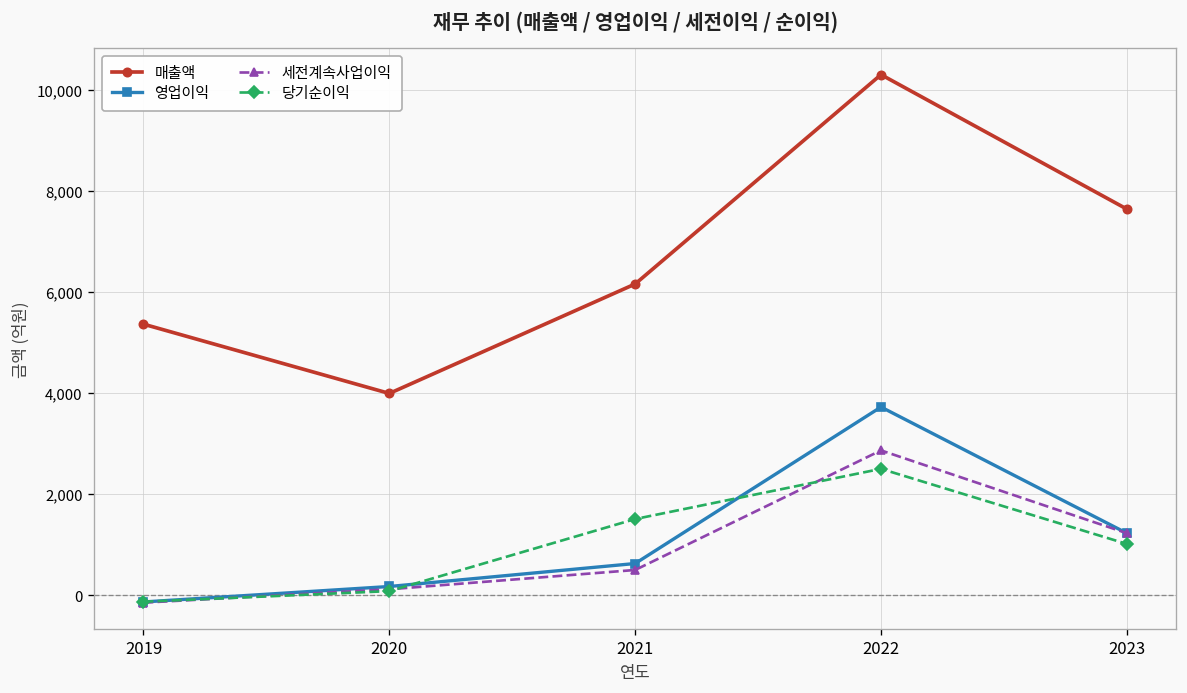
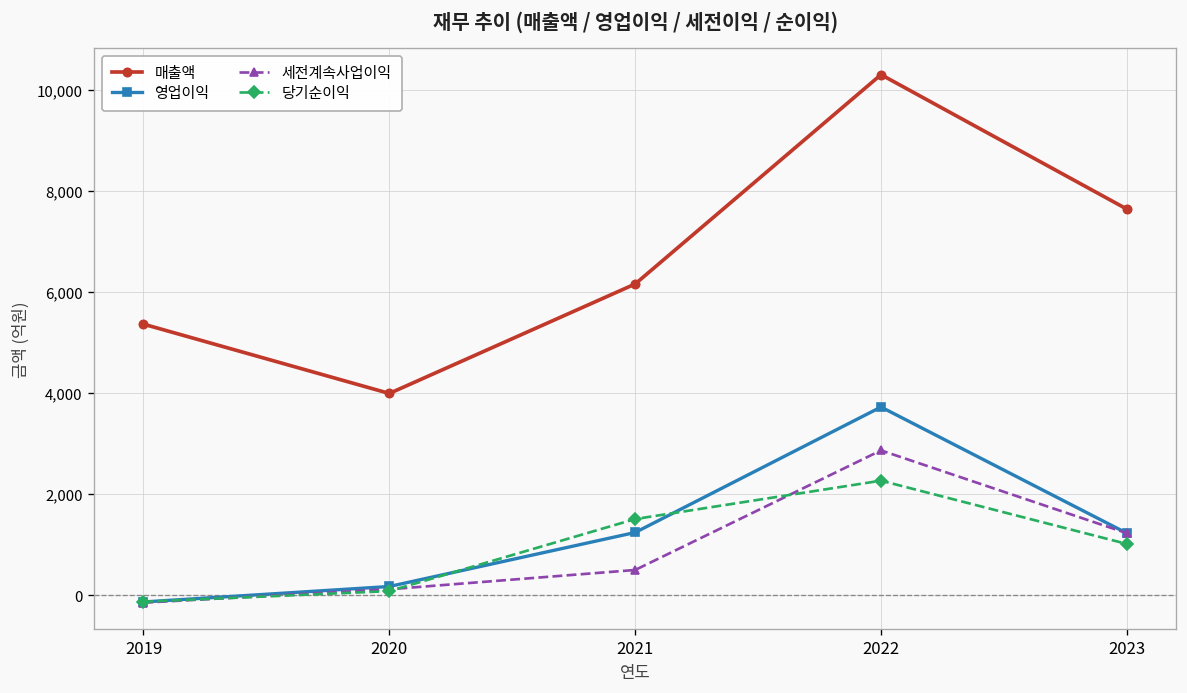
영업이익, 2021: 600 -> 1,200
당기순이익, 2022: 2,500 -> 2,300
